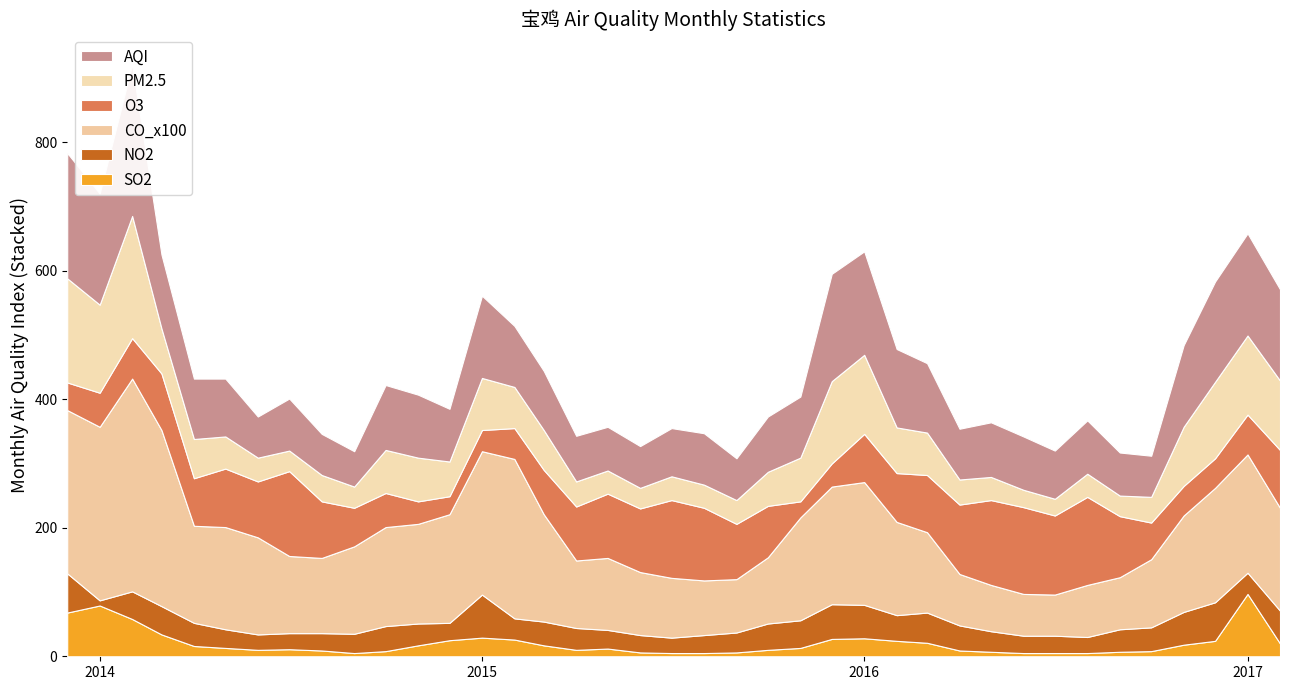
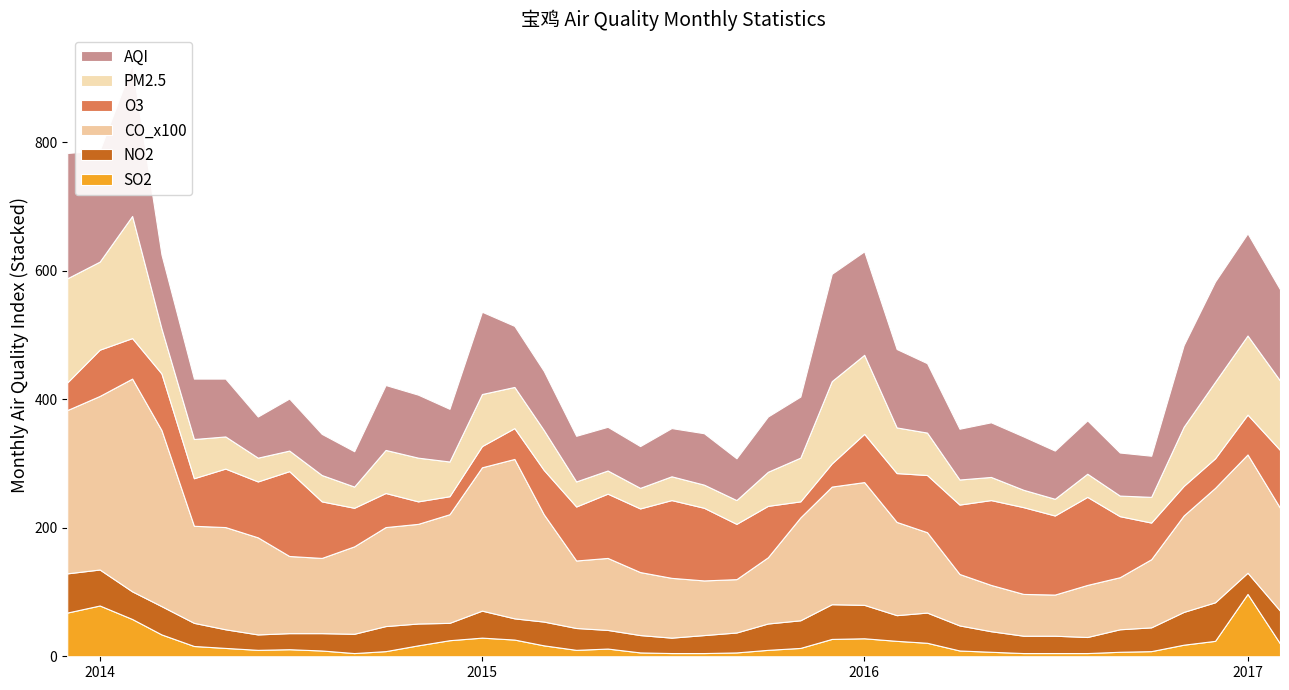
NO2, 2014: 10 -> 60
O3, 2014: 50 -> 70
NO2, 2015: 70 -> 40
